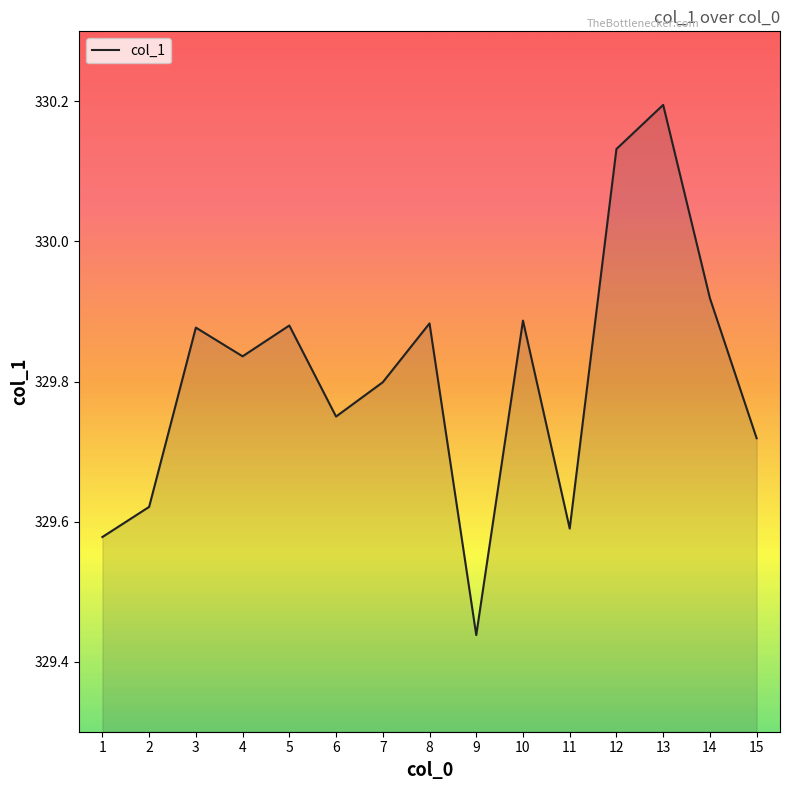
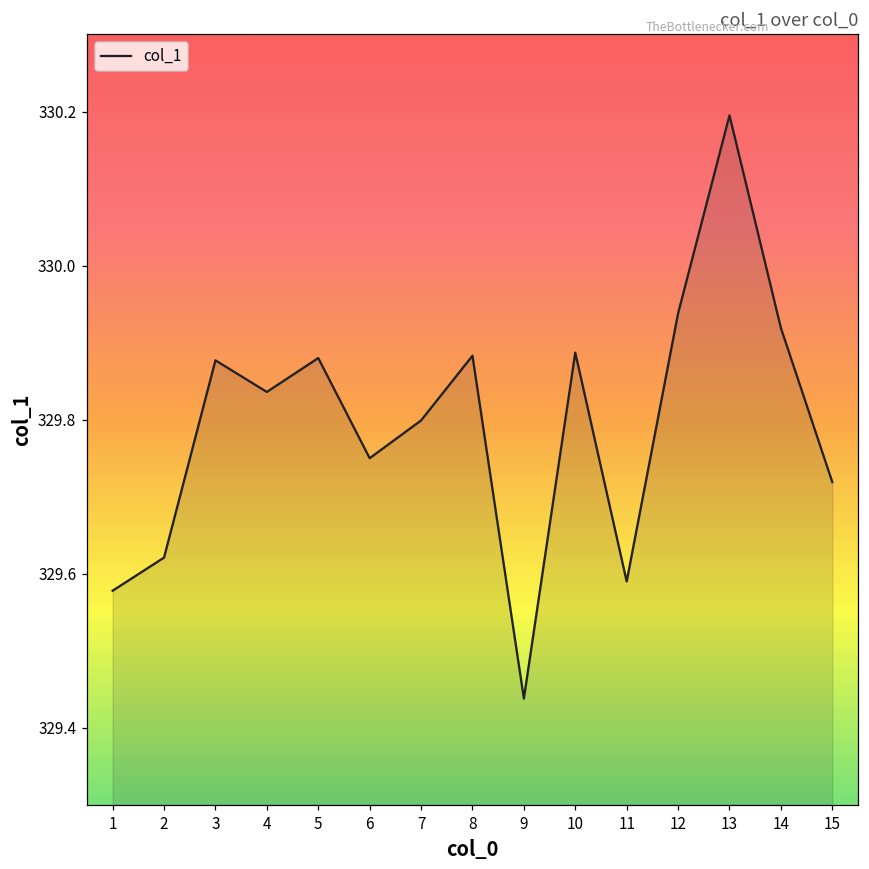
12: 330.13 -> 329.94
